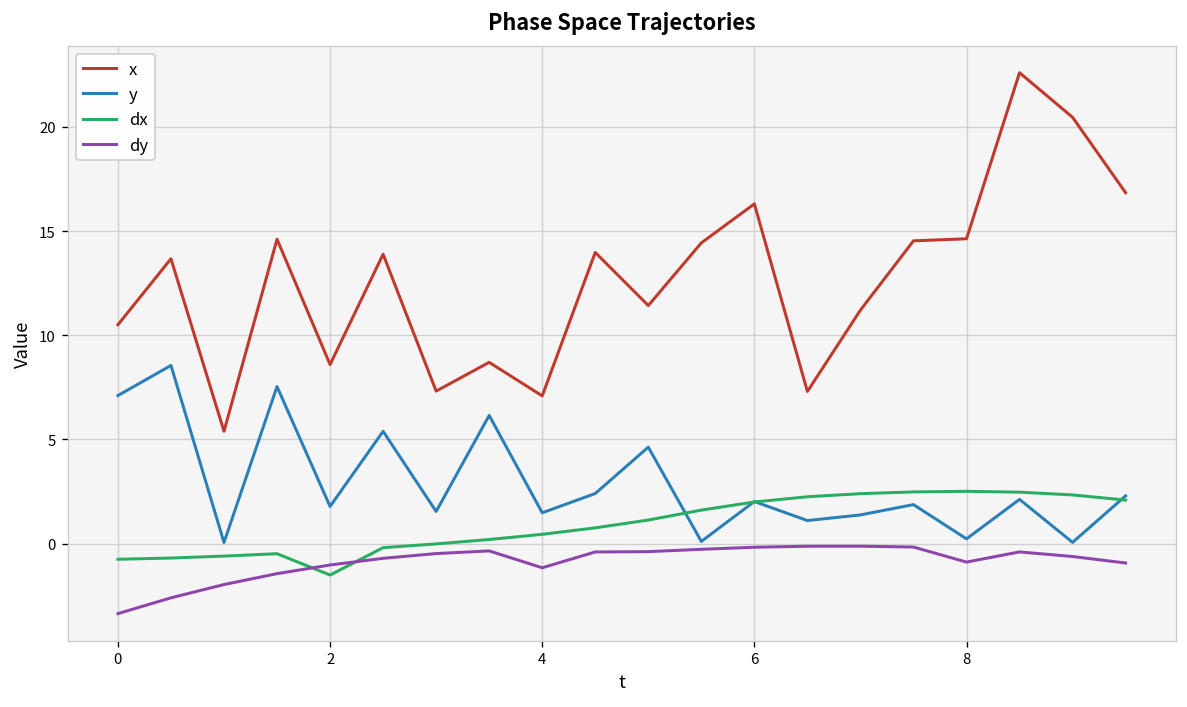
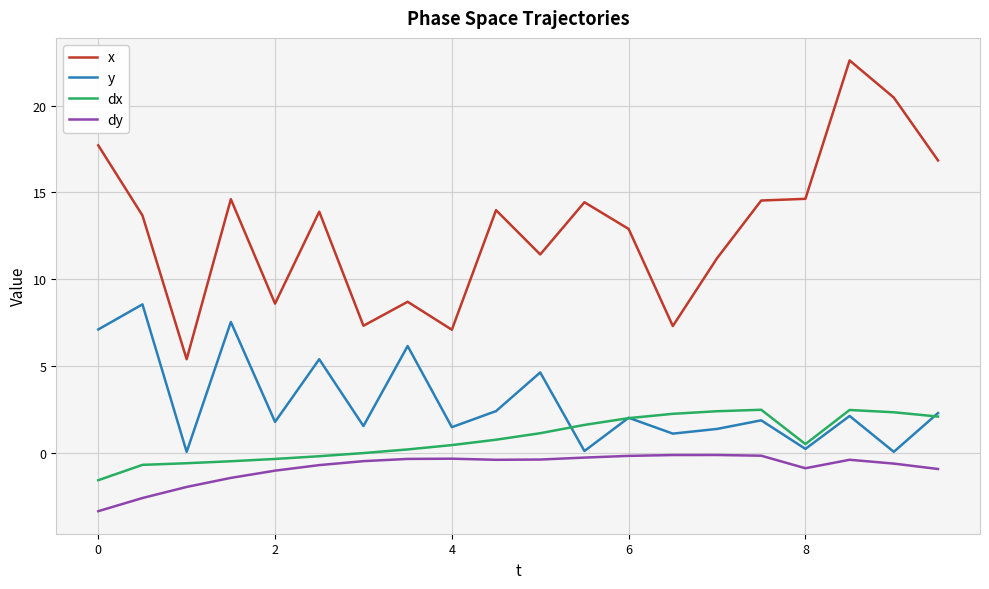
x, 0: 10.5 -> 17.7
dx, 0: -0.8 -> -1.6
dx, 2: -1.5 -> -0.4
dy, 4: -1.2 -> -0.3
x, 6: 16.3 -> 12.9
dx, 8: 2.5 -> 0.5
